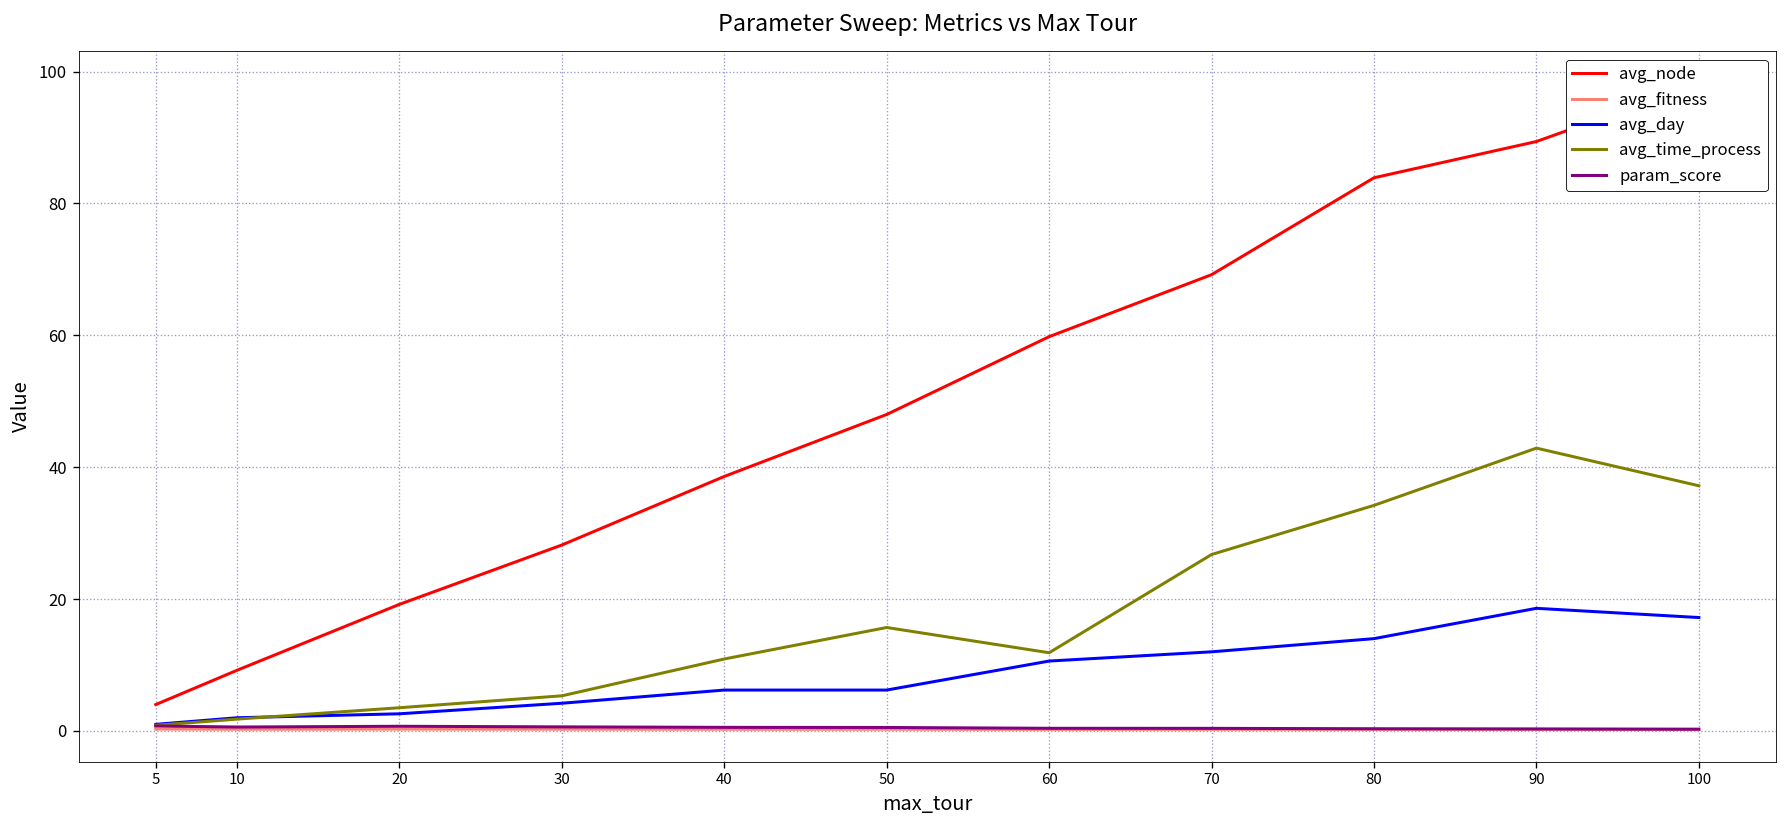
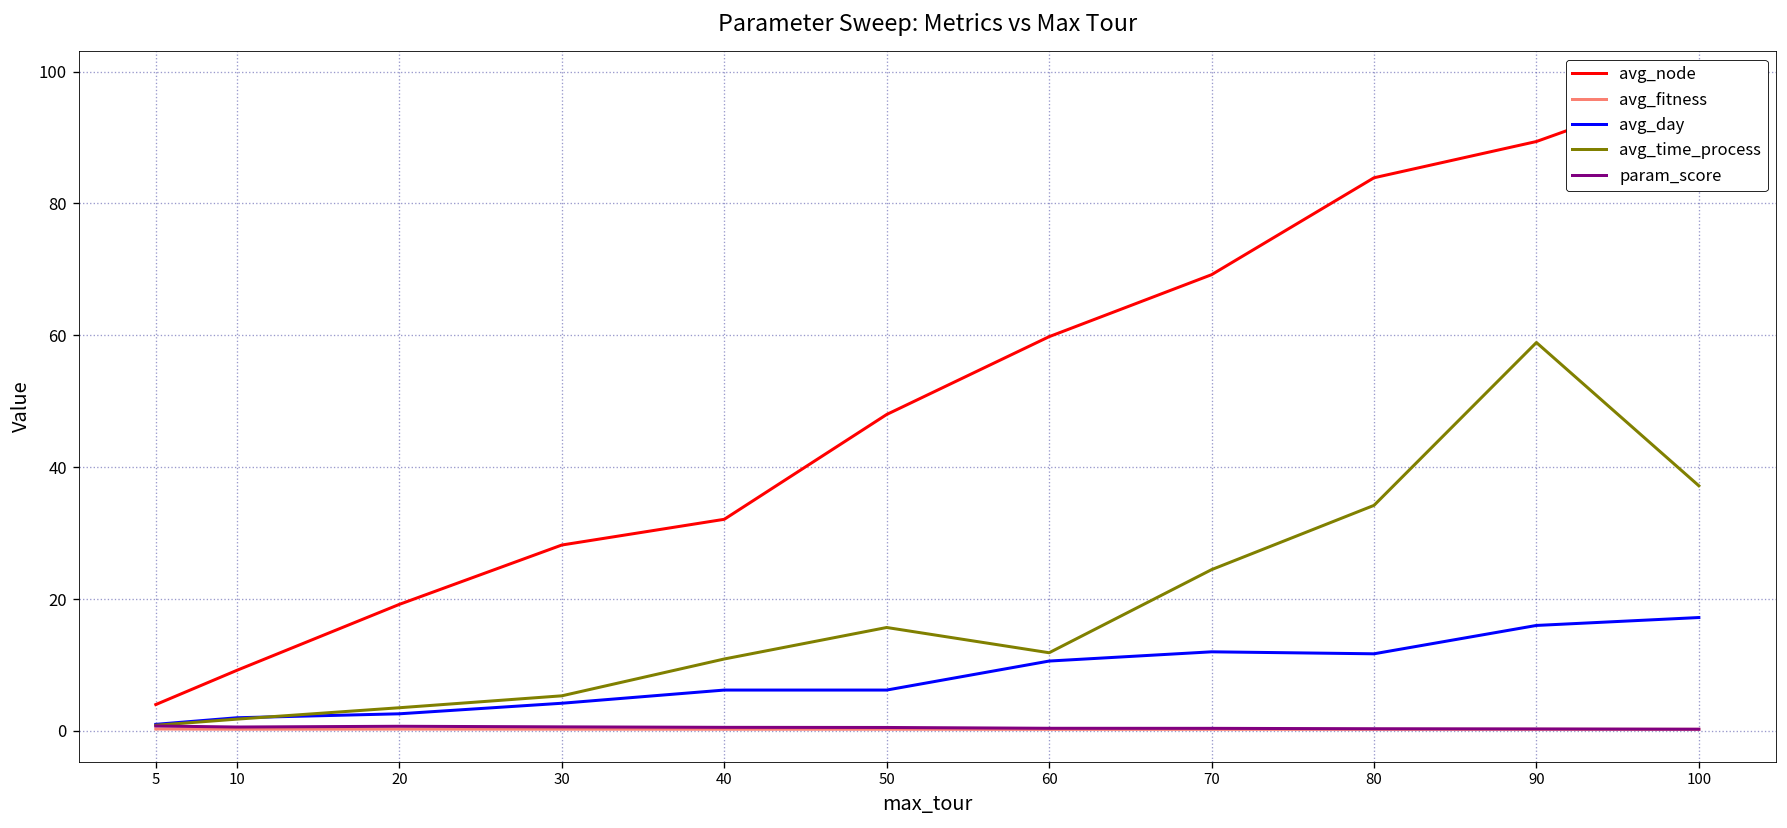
avg_node, 40: 39 -> 32
avg_time_process, 70: 27 -> 24
avg_day, 80: 14 -> 12
avg_day, 90: 19 -> 16
avg_time_process, 90: 43 -> 59
